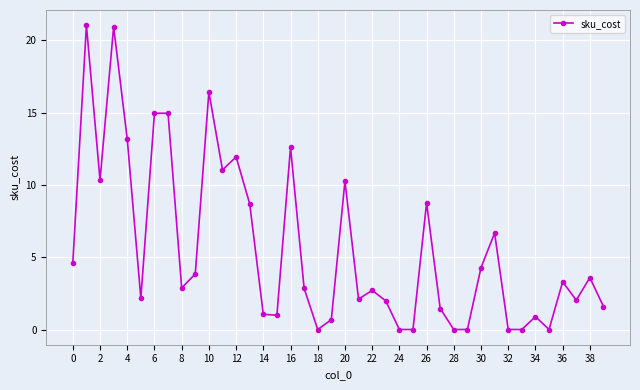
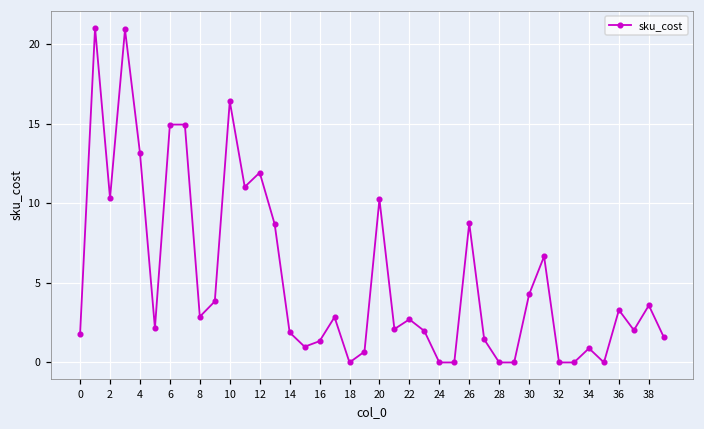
0: 4.6 -> 1.8
14: 1.1 -> 1.9
16: 12.6 -> 1.3
